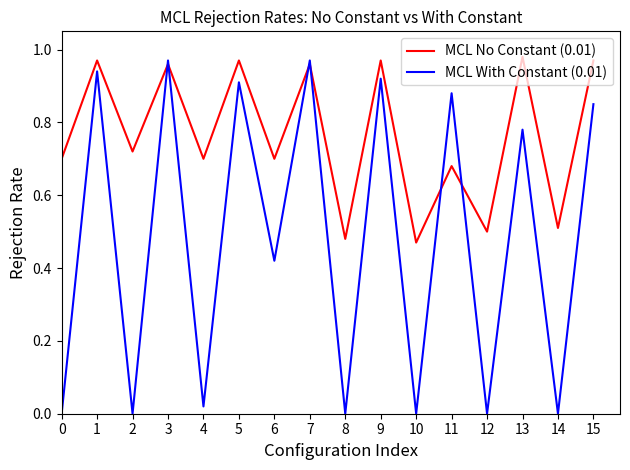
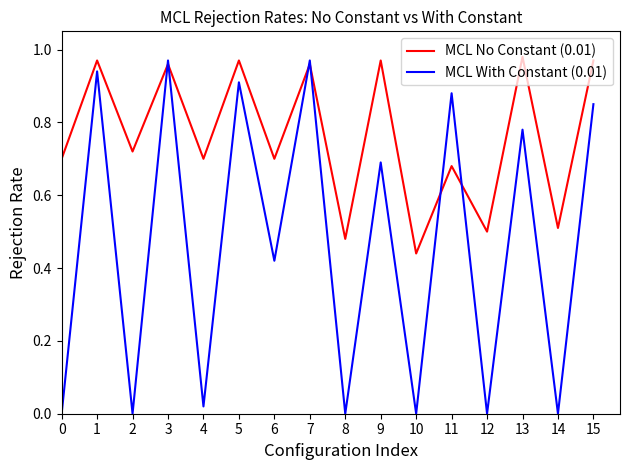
MCL With Constant (0.01), 9: 0.92 -> 0.69
MCL No Constant (0.01), 10: 0.47 -> 0.44
